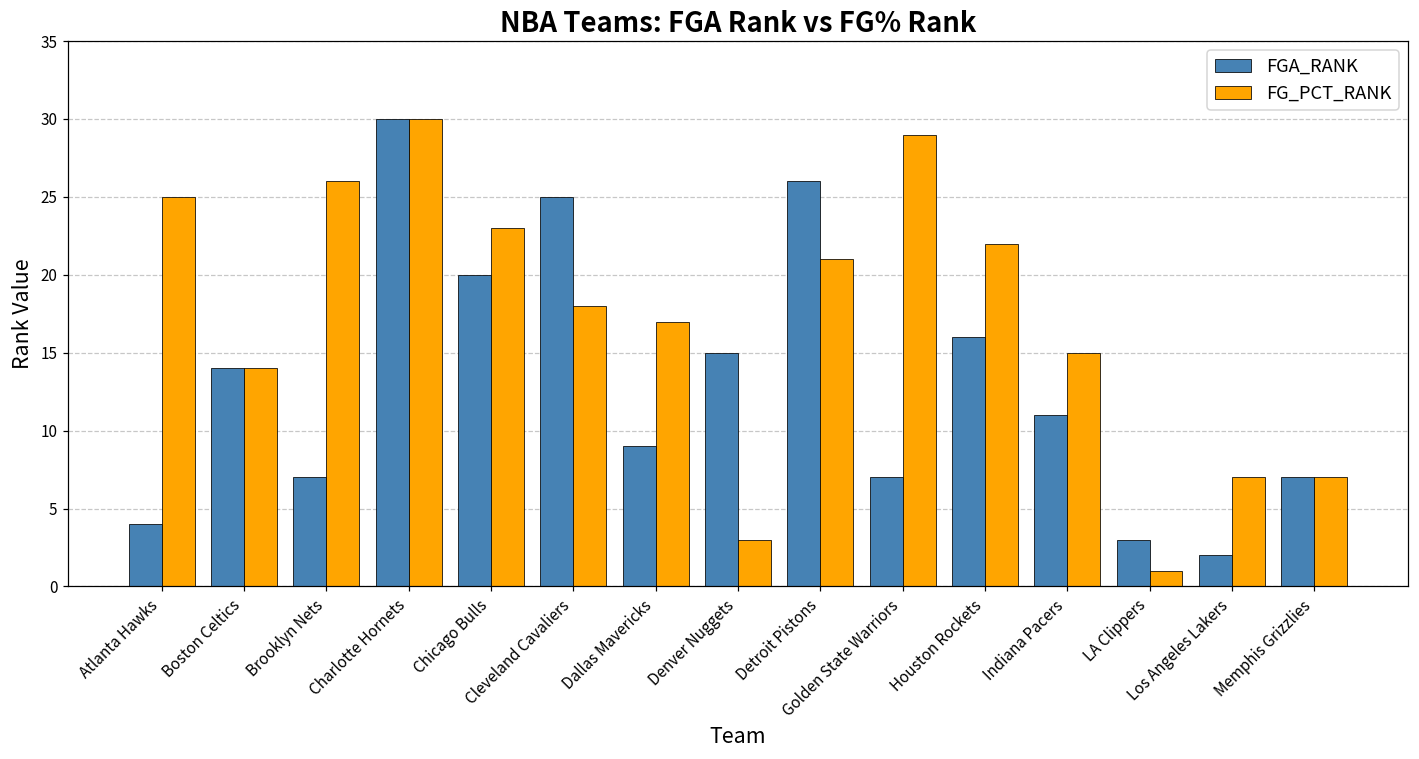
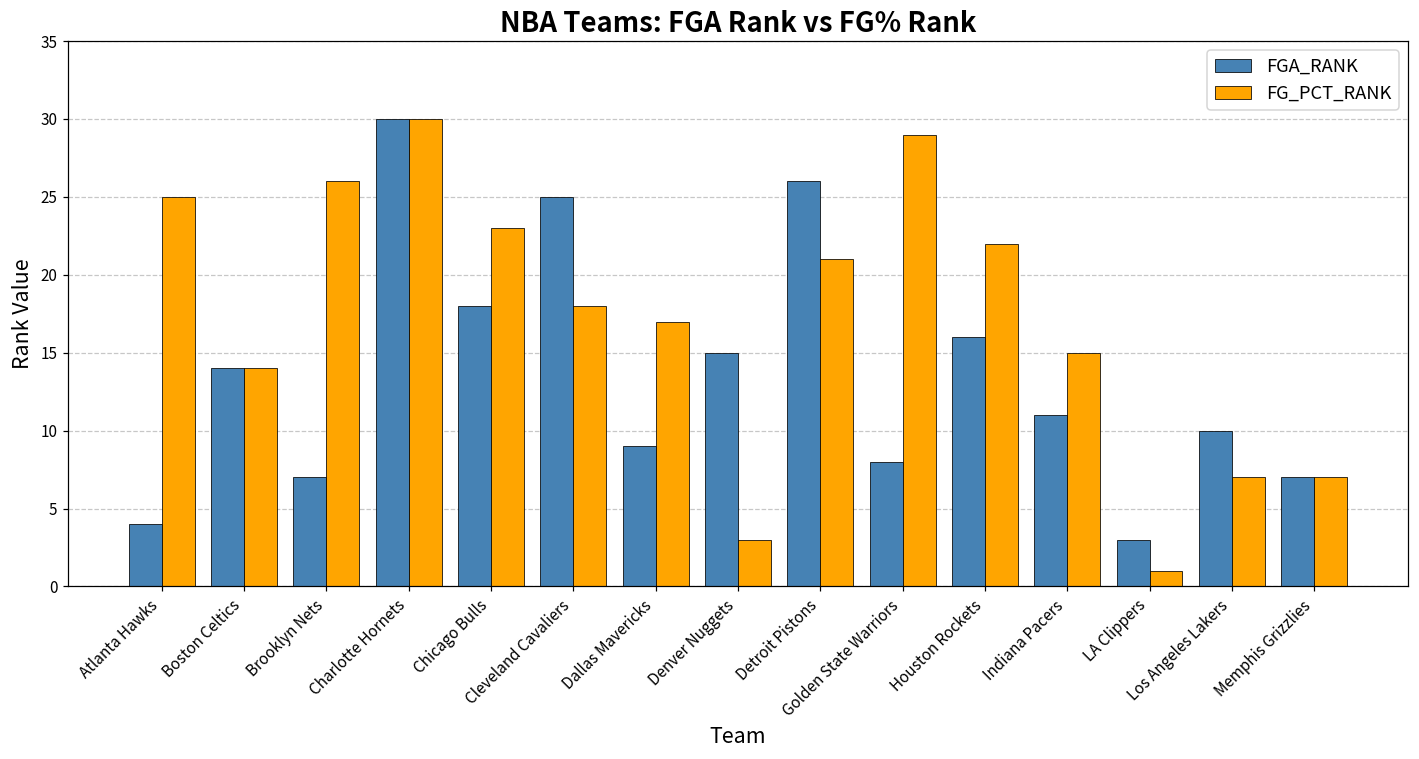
FGA_RANK, Chicago Bulls: 20 -> 18
FGA_RANK, Golden State Warriors: 7 -> 8
FGA_RANK, Los Angeles Lakers: 2 -> 10
